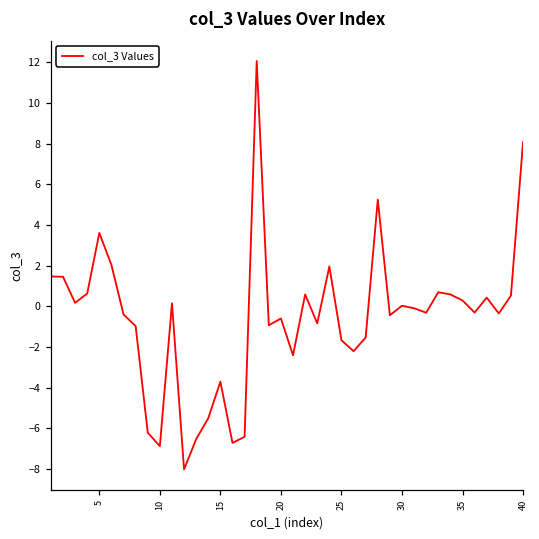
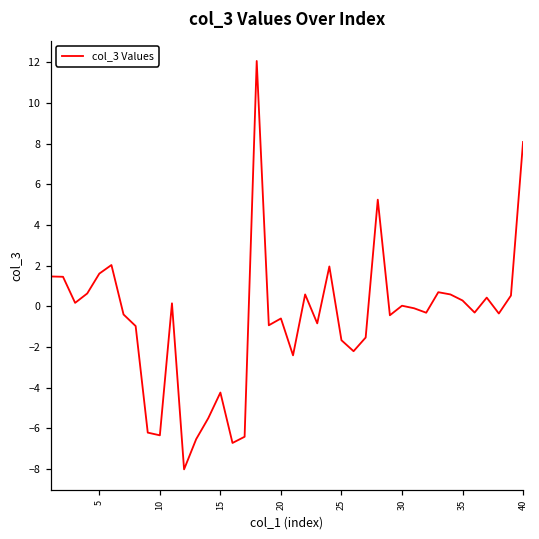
5: 3.6 -> 1.6
10: -6.9 -> -6.3
15: -3.7 -> -4.2
